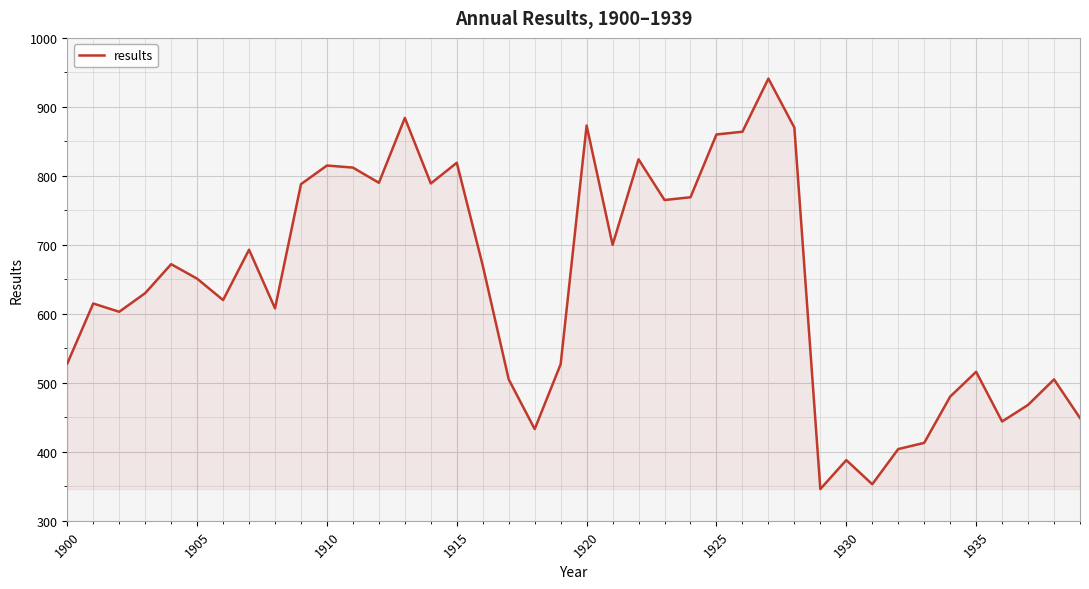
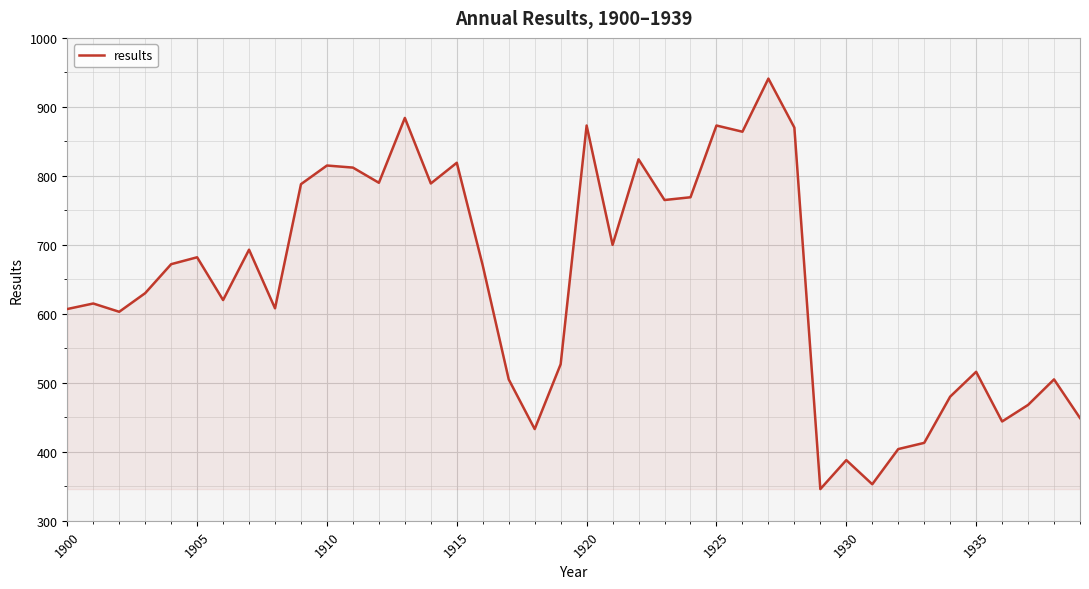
1900: 530 -> 610
1905: 650 -> 680
1925: 860 -> 870
